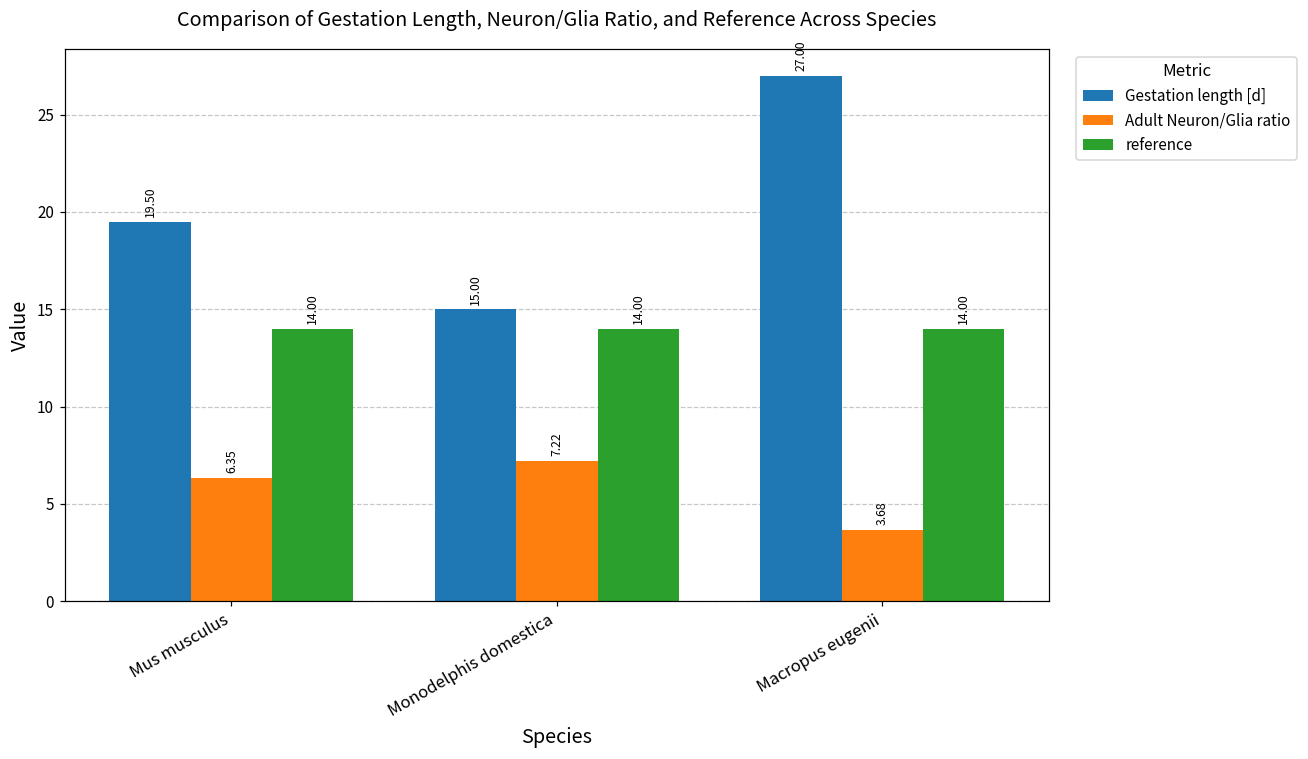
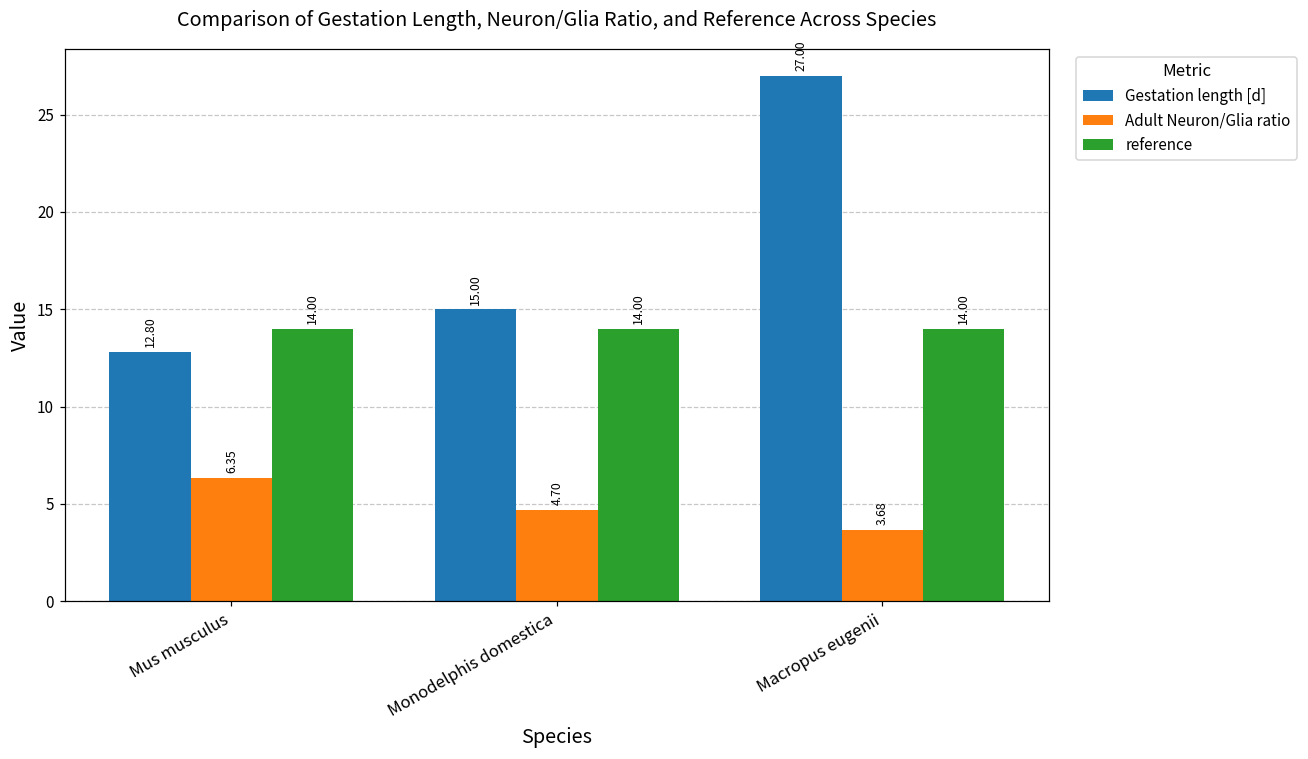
Gestation length [d], Mus musculus: 19.50 -> 12.80
Adult Neuron/Glia ratio, Monodelphis domestica: 7.22 -> 4.70
